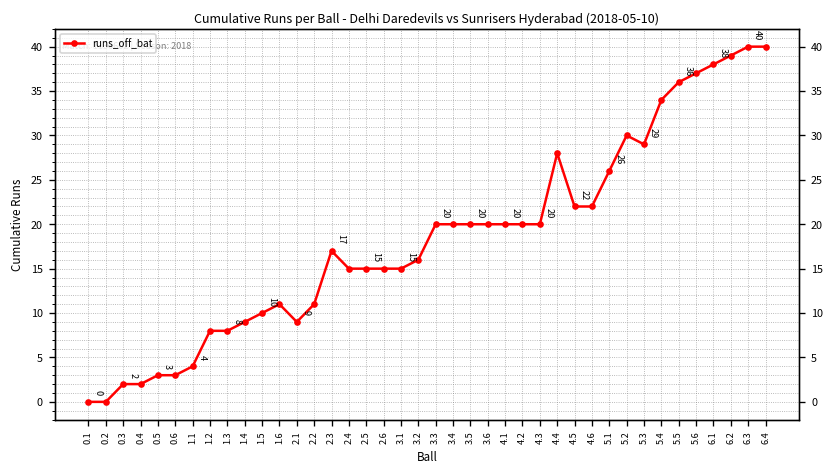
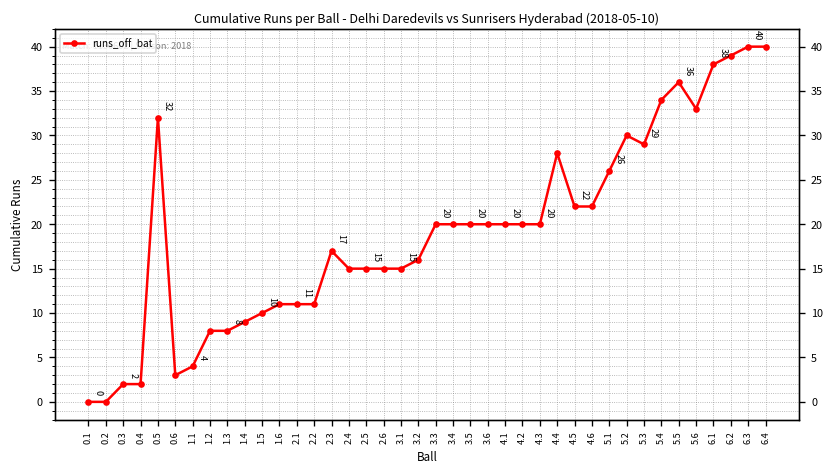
0.5: 3 -> 32
2.1: 9 -> 11
5.6: 37 -> 33
